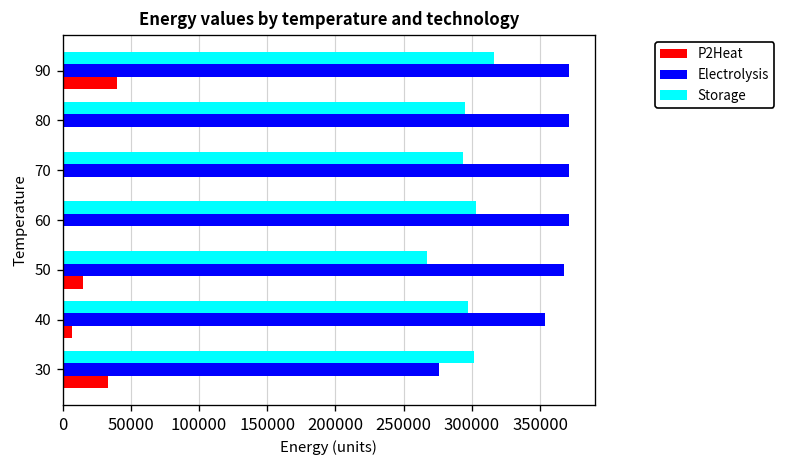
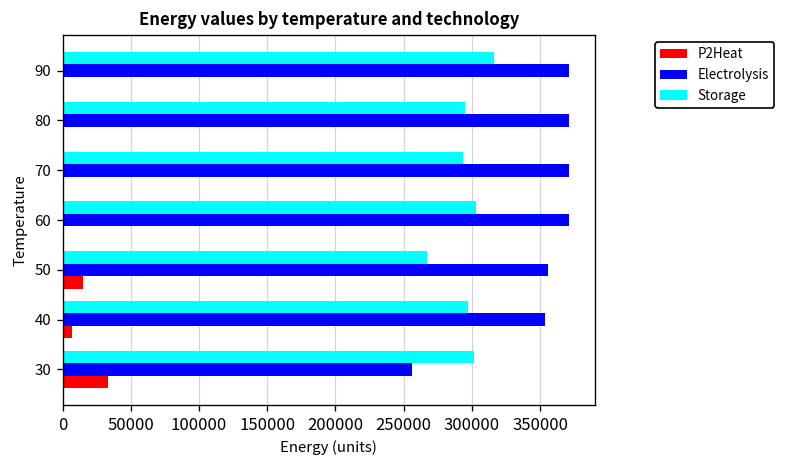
P2Heat, 90: 40000 -> 0
Electrolysis, 50: 368000 -> 356000
Electrolysis, 30: 276000 -> 256000
